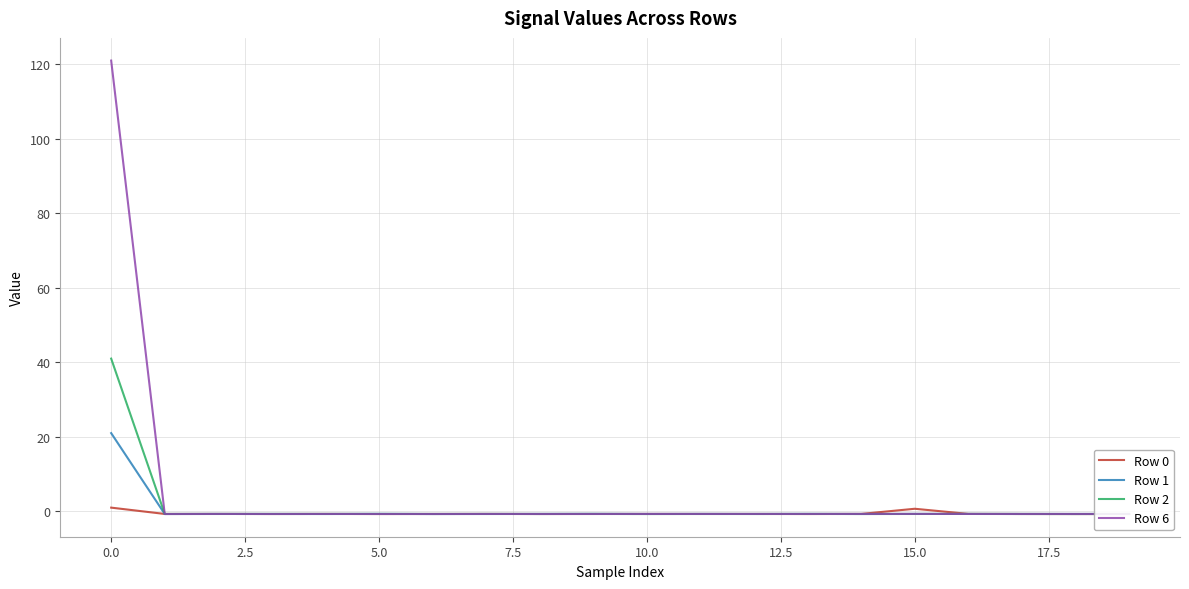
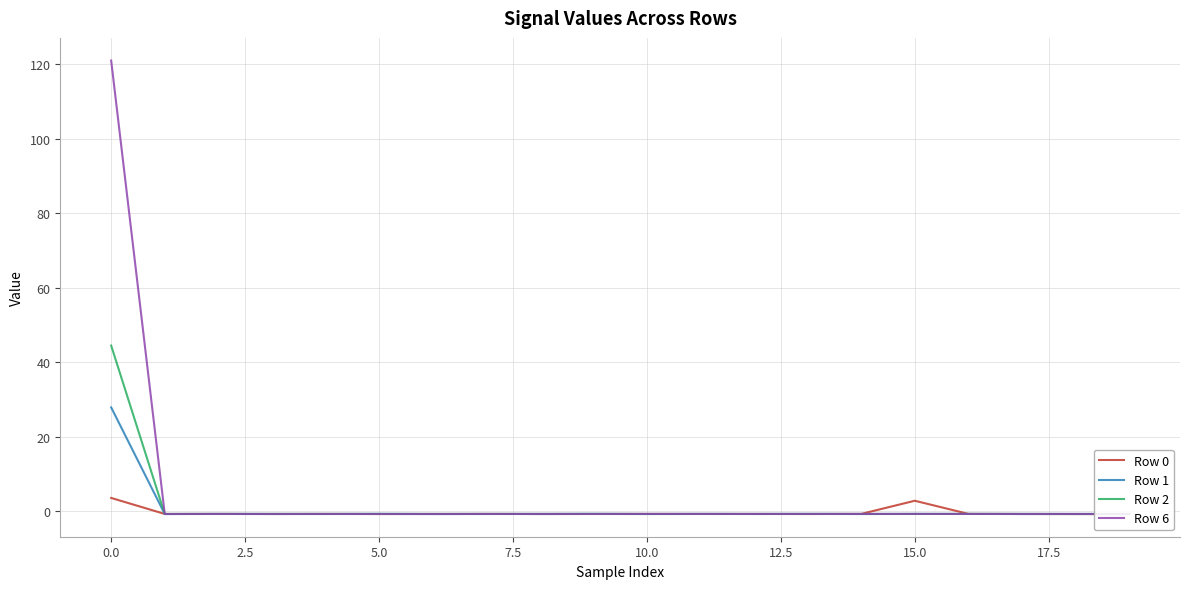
Row 0, 0.0: 1 -> 4
Row 1, 0.0: 21 -> 28
Row 2, 0.0: 41 -> 45
Row 0, 15.0: 1 -> 3
